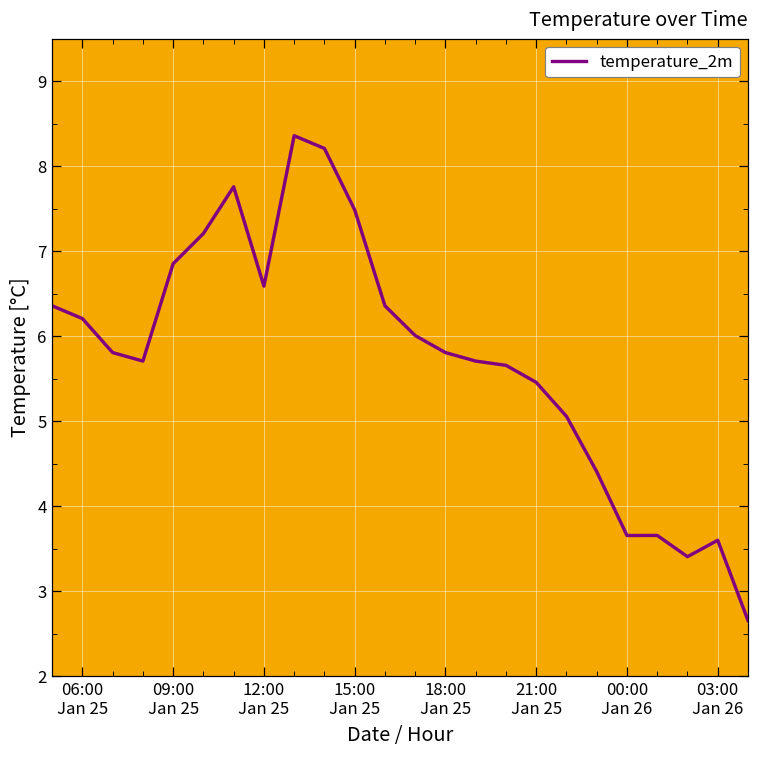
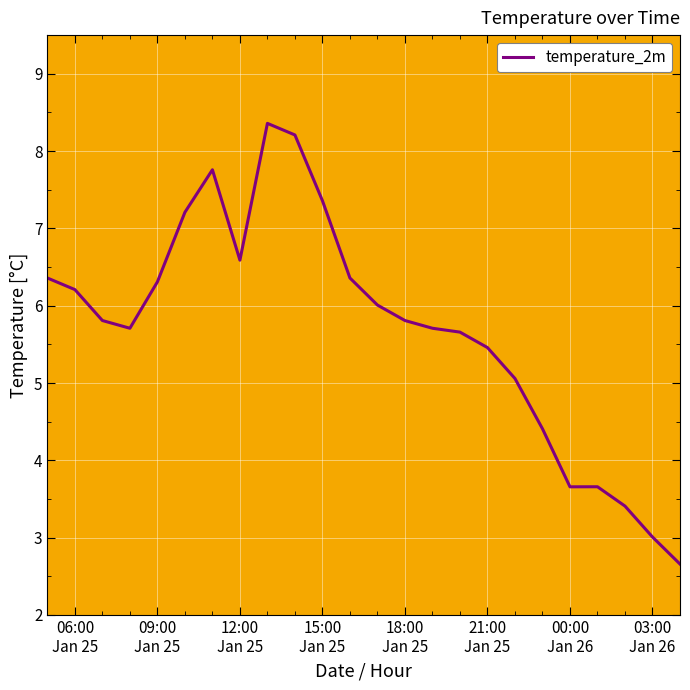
09:00 Jan 25: 6.9 -> 6.3
15:00 Jan 25: 7.5 -> 7.4
03:00 Jan 26: 3.6 -> 3.0
